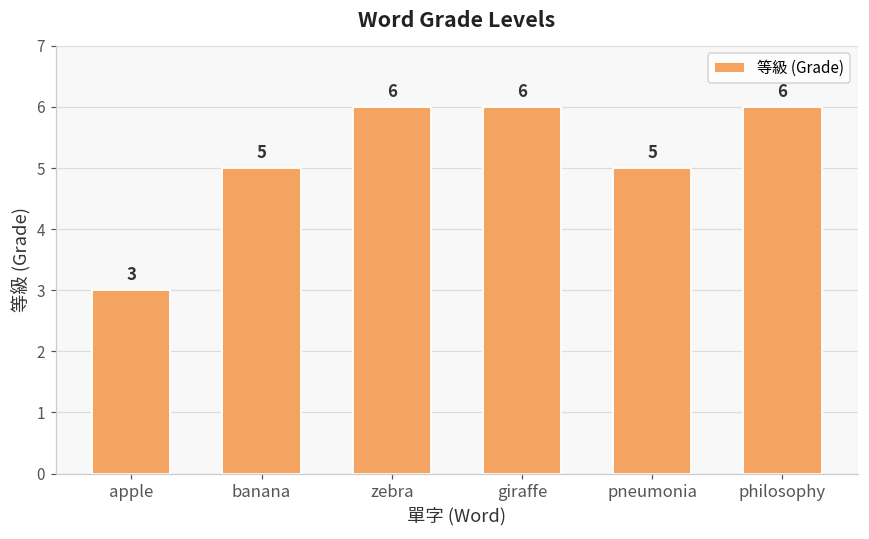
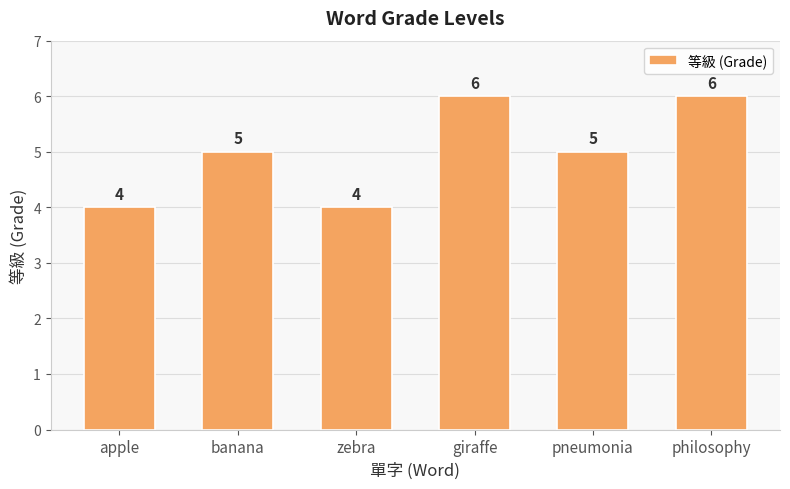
apple: 3 -> 4
zebra: 6 -> 4
